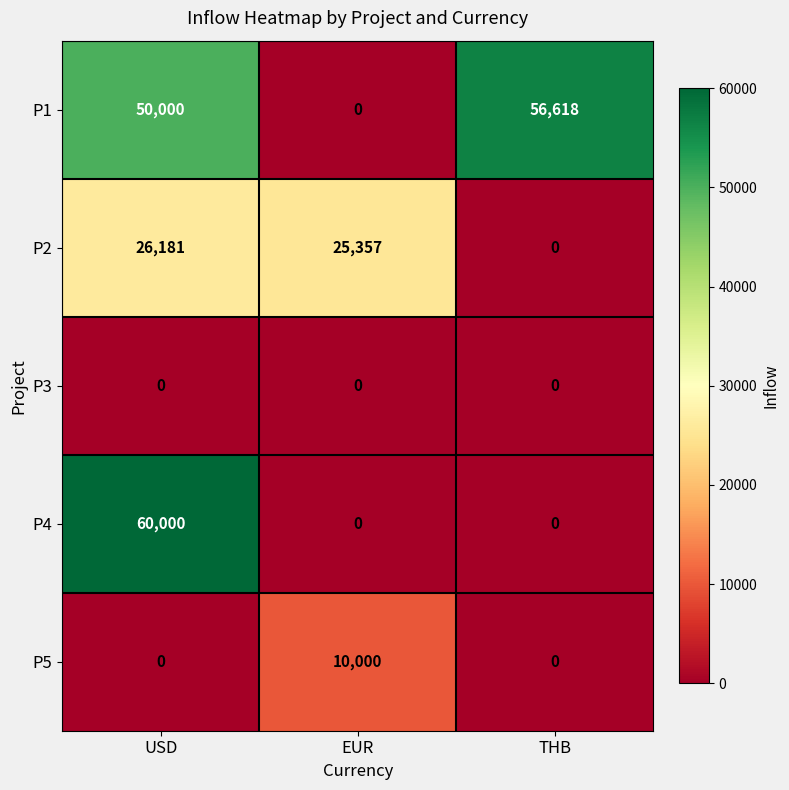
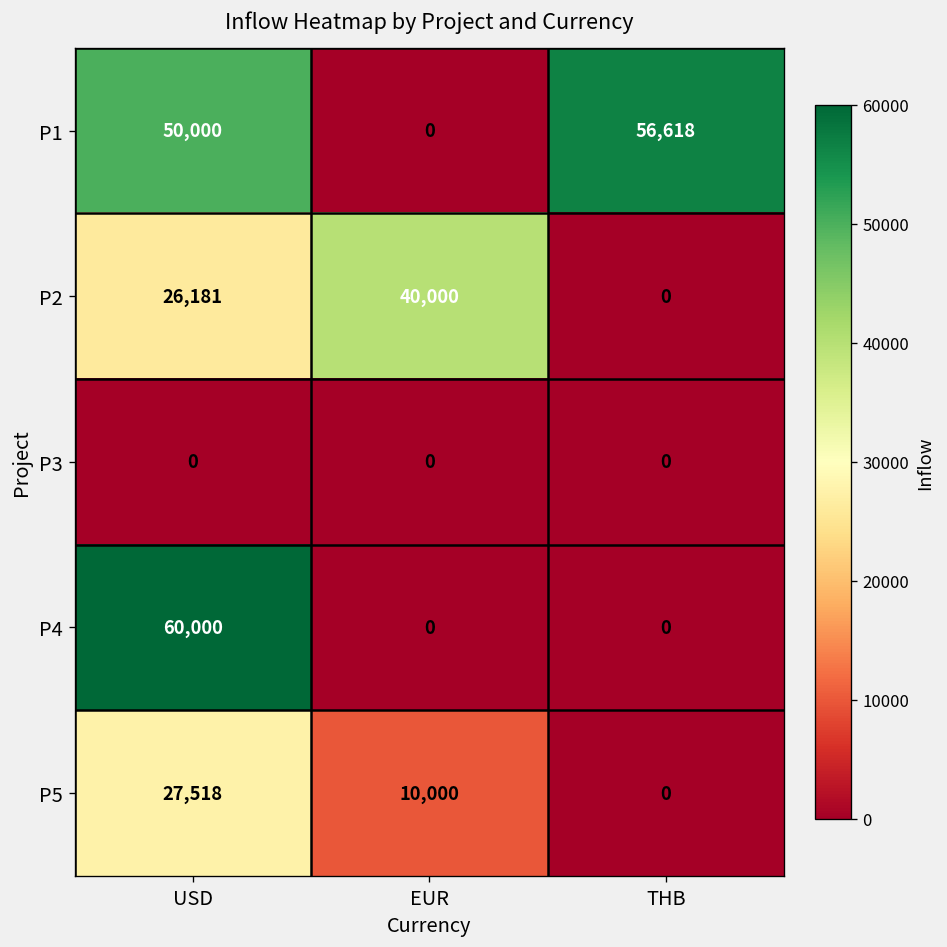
P2, EUR: 25,357 -> 40,000
P5, USD: 0 -> 27,518
